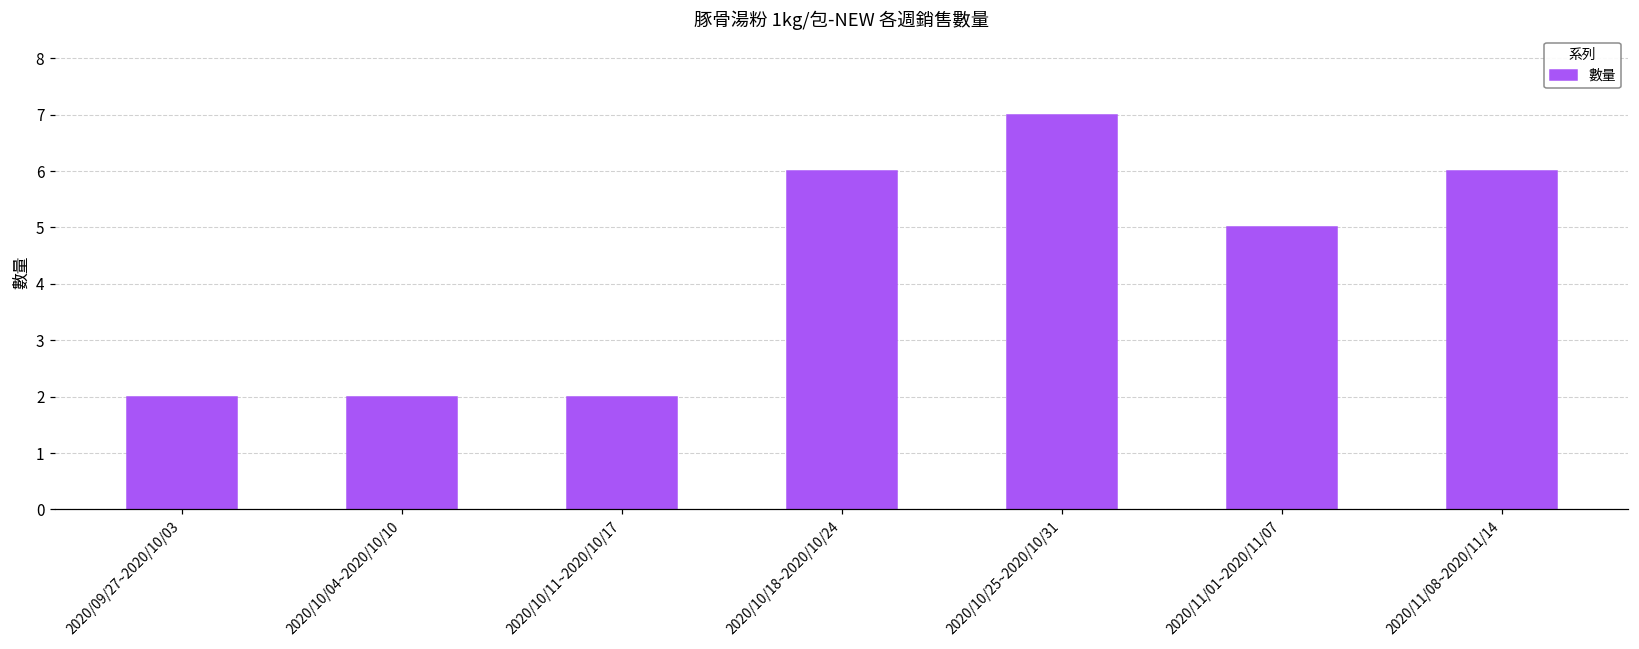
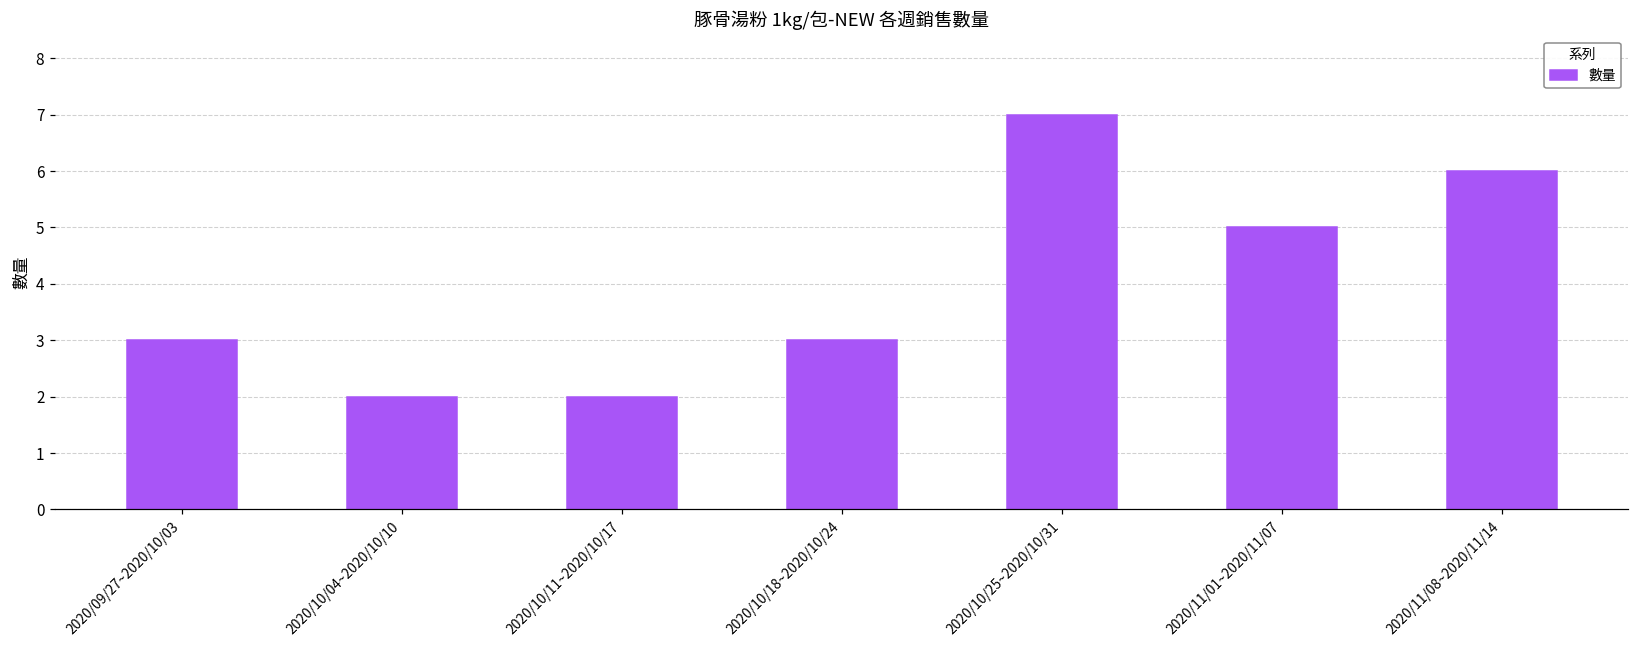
2020/09/27~2020/10/03: 2 -> 3
2020/10/18~2020/10/24: 6 -> 3
